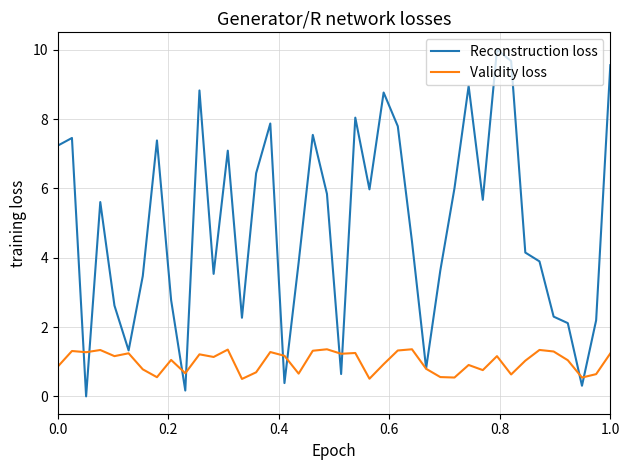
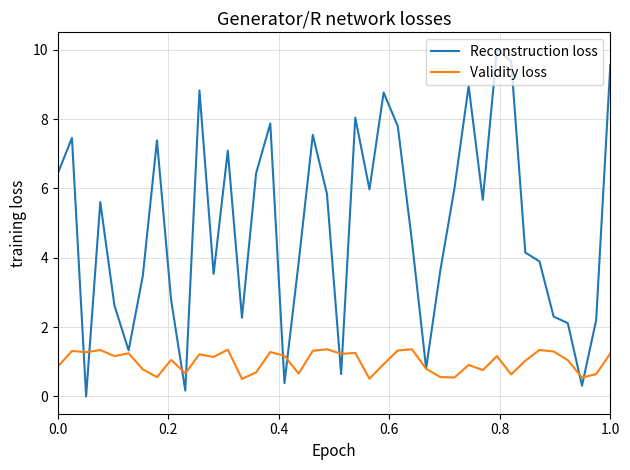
Reconstruction loss, 0.0: 7.2 -> 6.4
